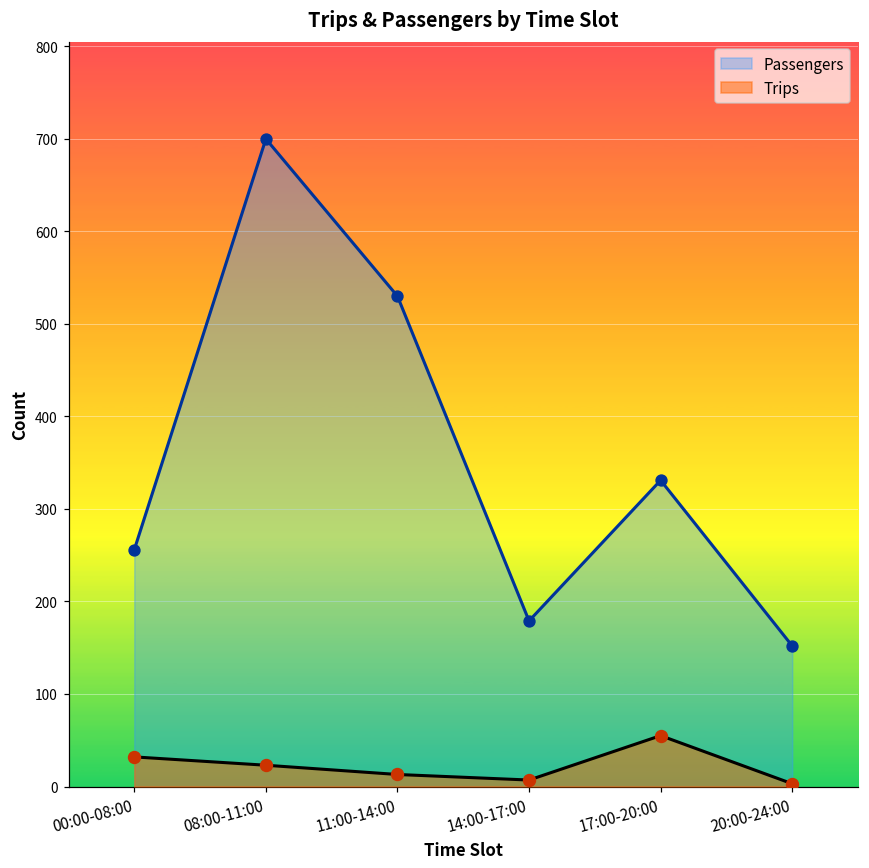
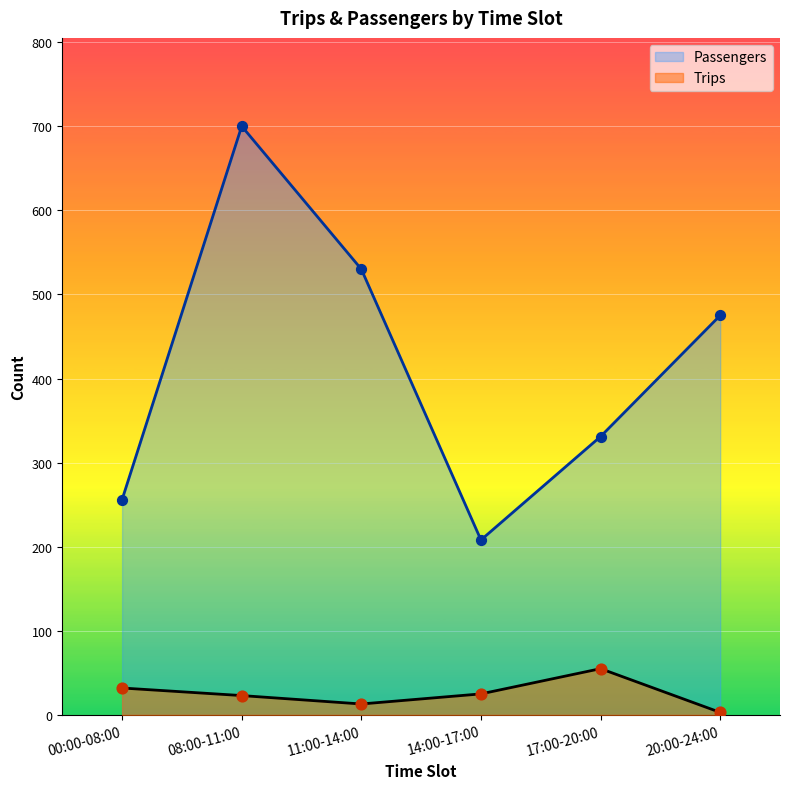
Passengers, 14:00-17:00: 180 -> 210
Trips, 14:00-17:00: 10 -> 30
Passengers, 20:00-24:00: 150 -> 480
